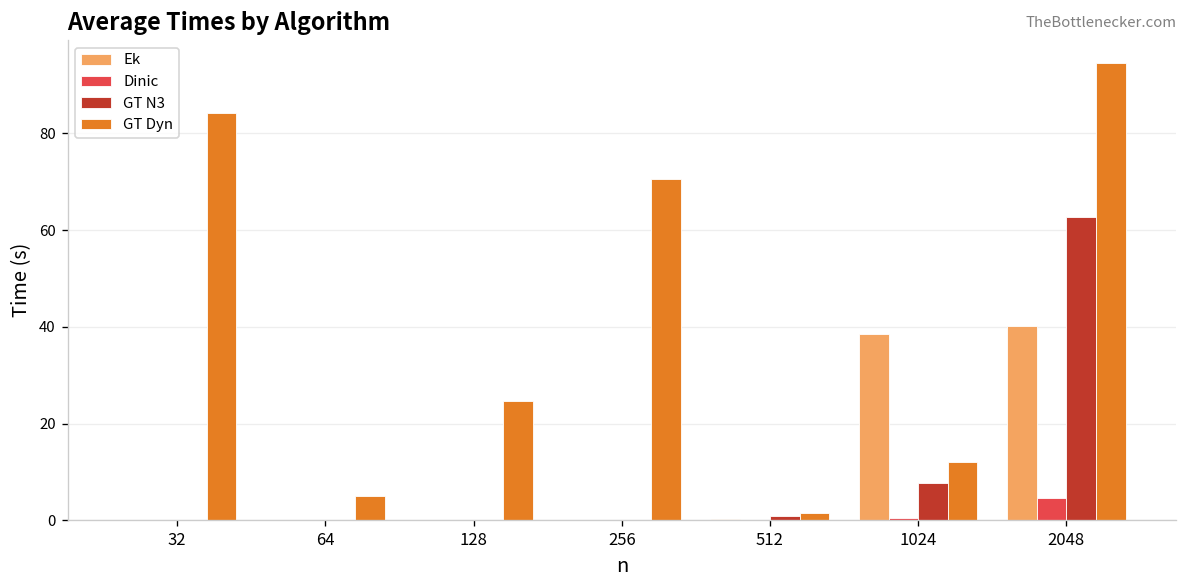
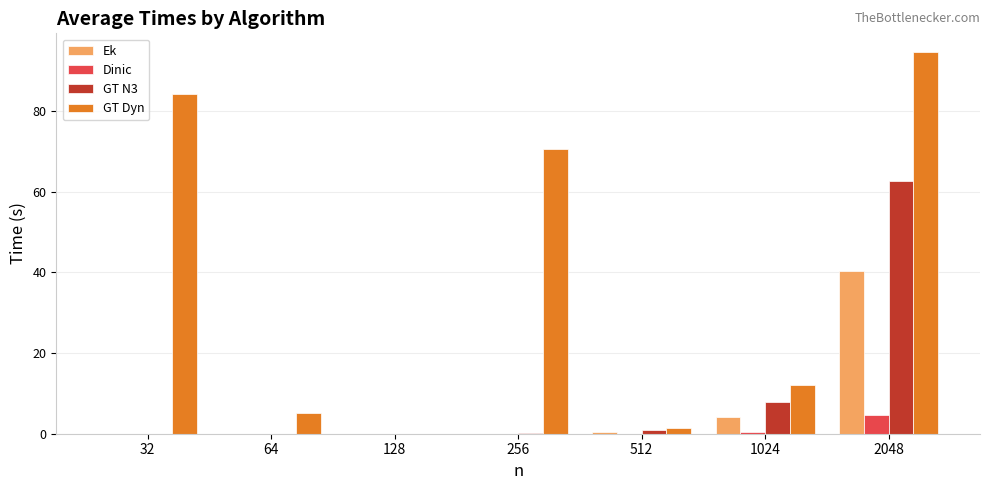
GT Dyn, 128: 25 -> 0
Ek, 1024: 39 -> 4
